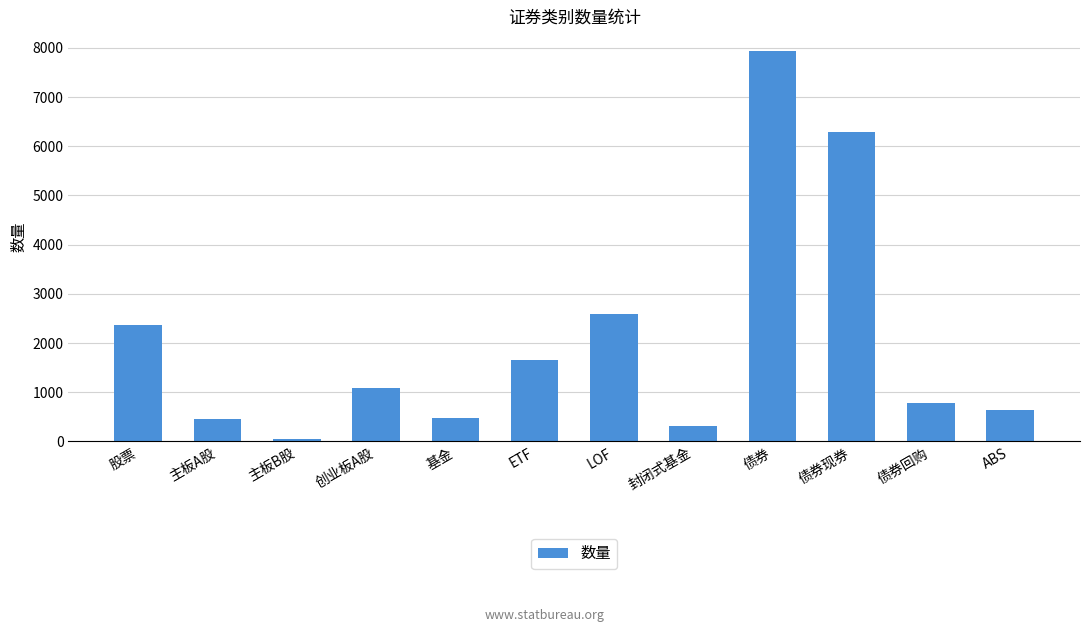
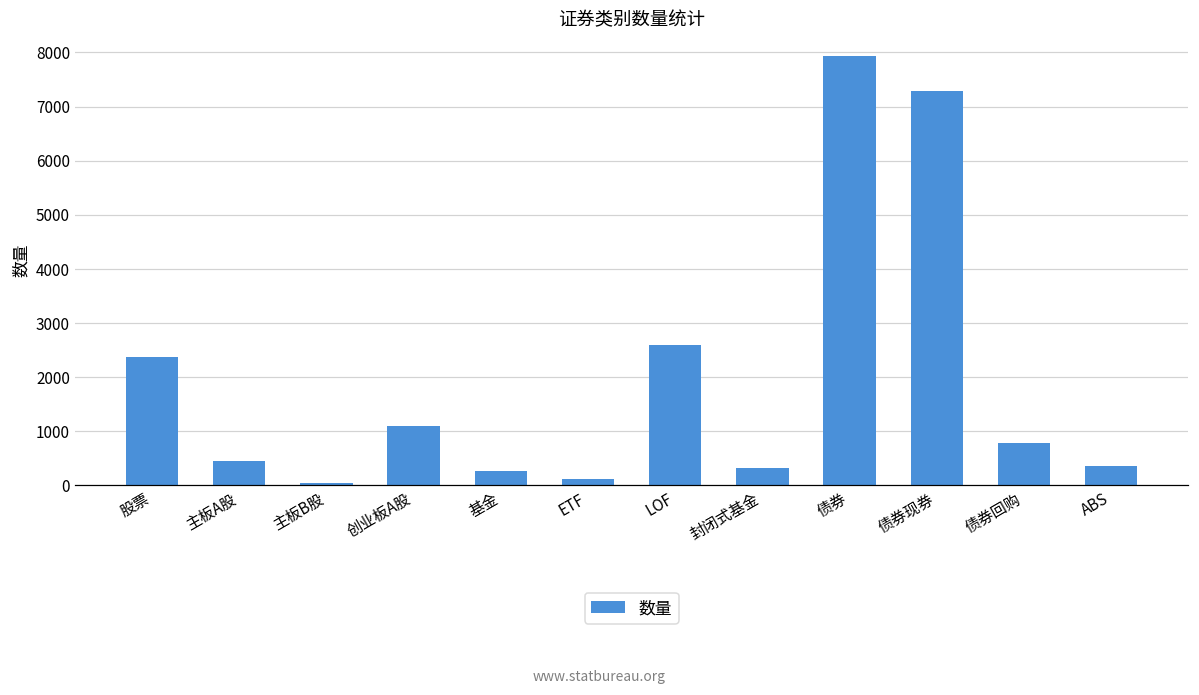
基金: 500 -> 300
ETF: 1700 -> 100
债券现券: 6300 -> 7300
ABS: 600 -> 400
